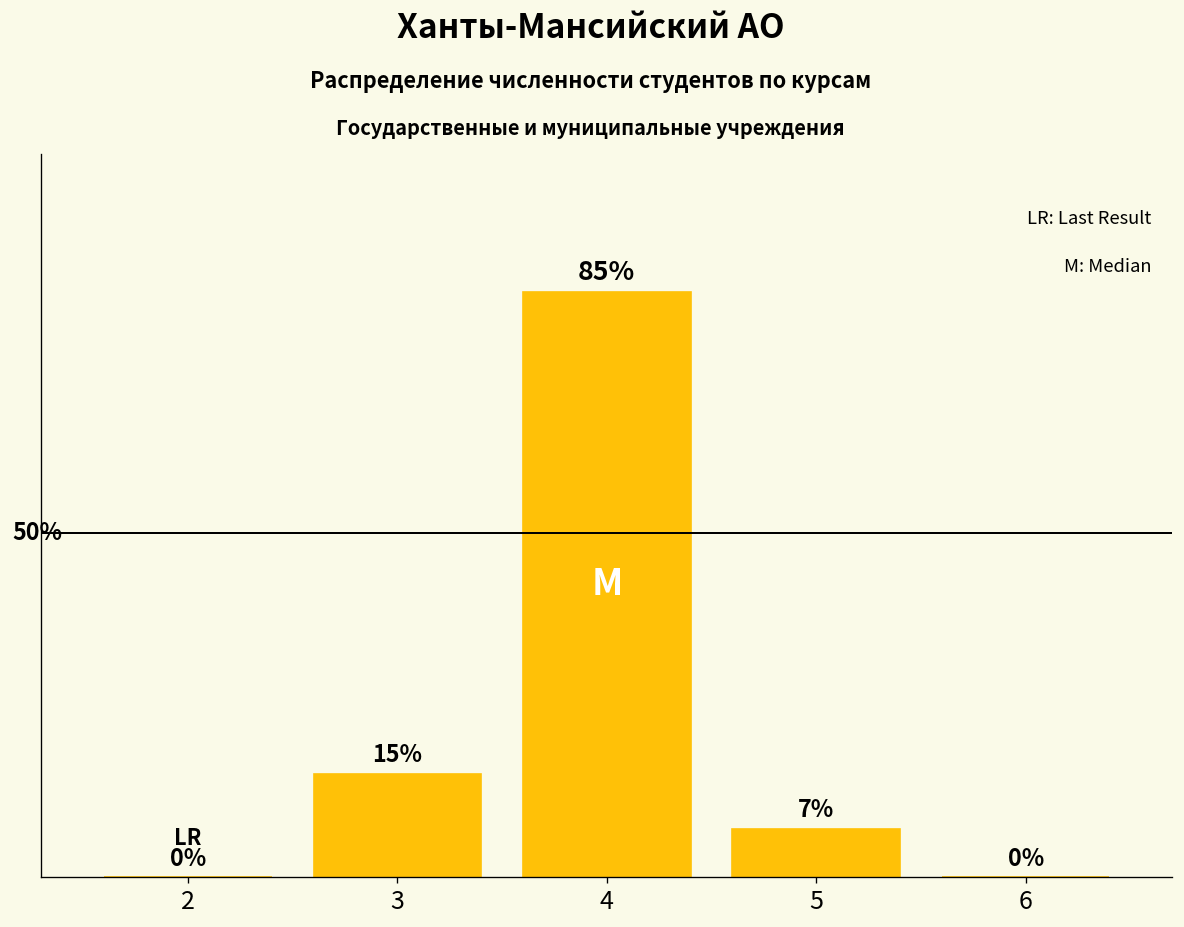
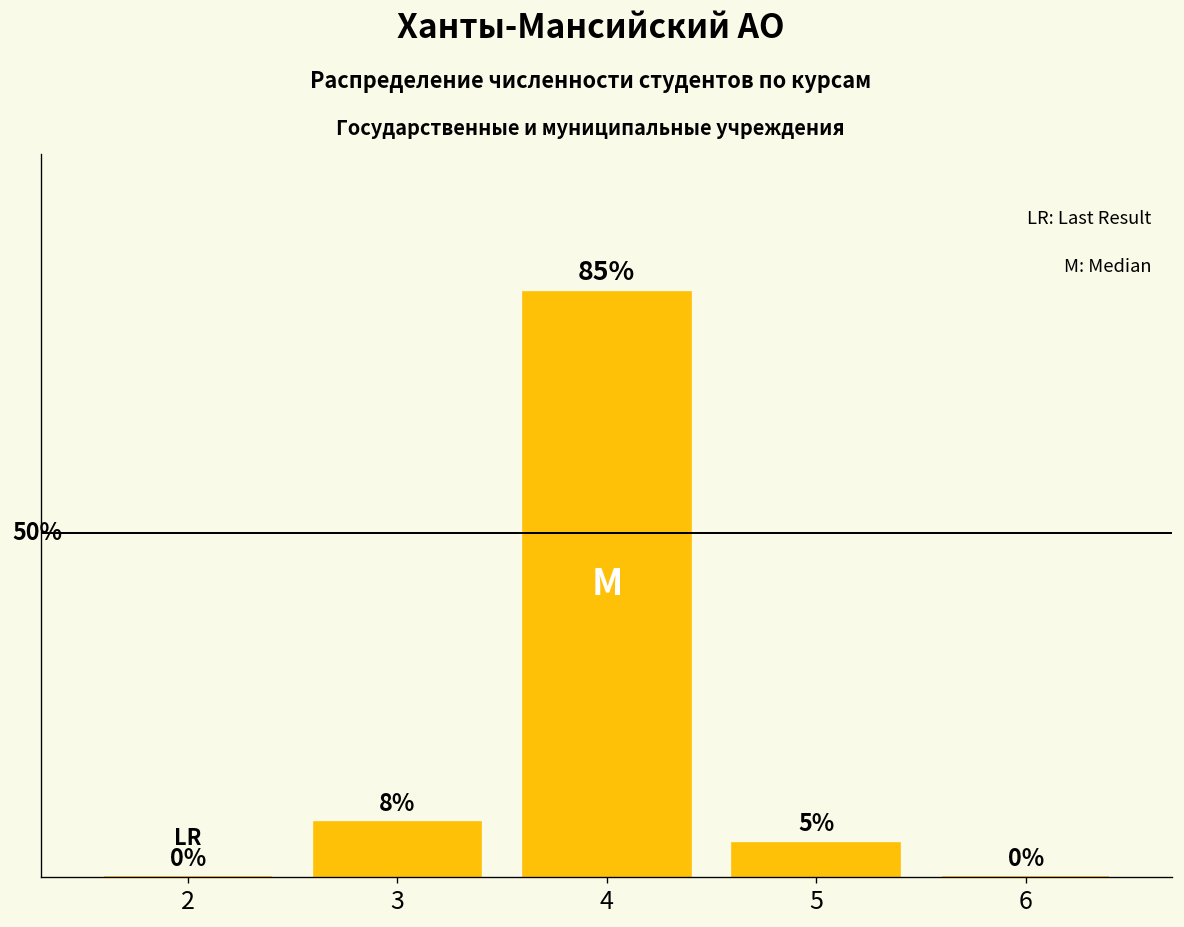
3: 15% -> 8%
5: 7% -> 5%
